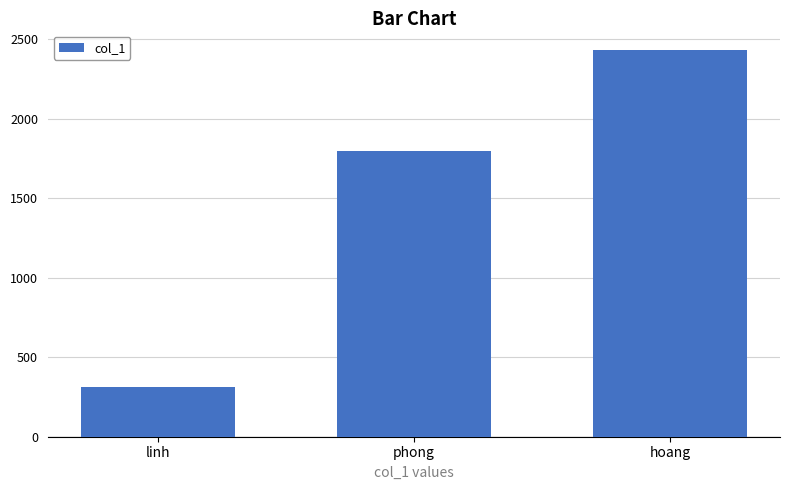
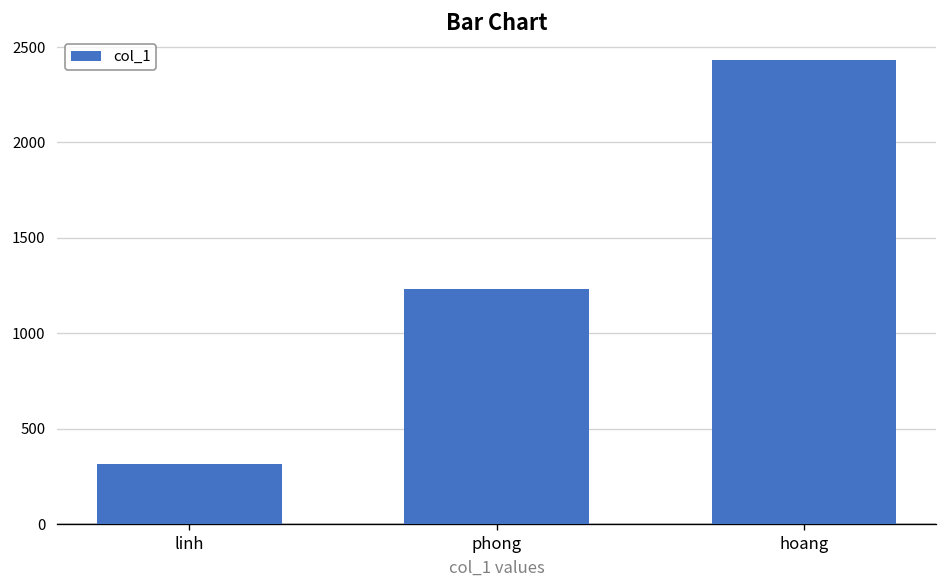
phong: 1800 -> 1230
